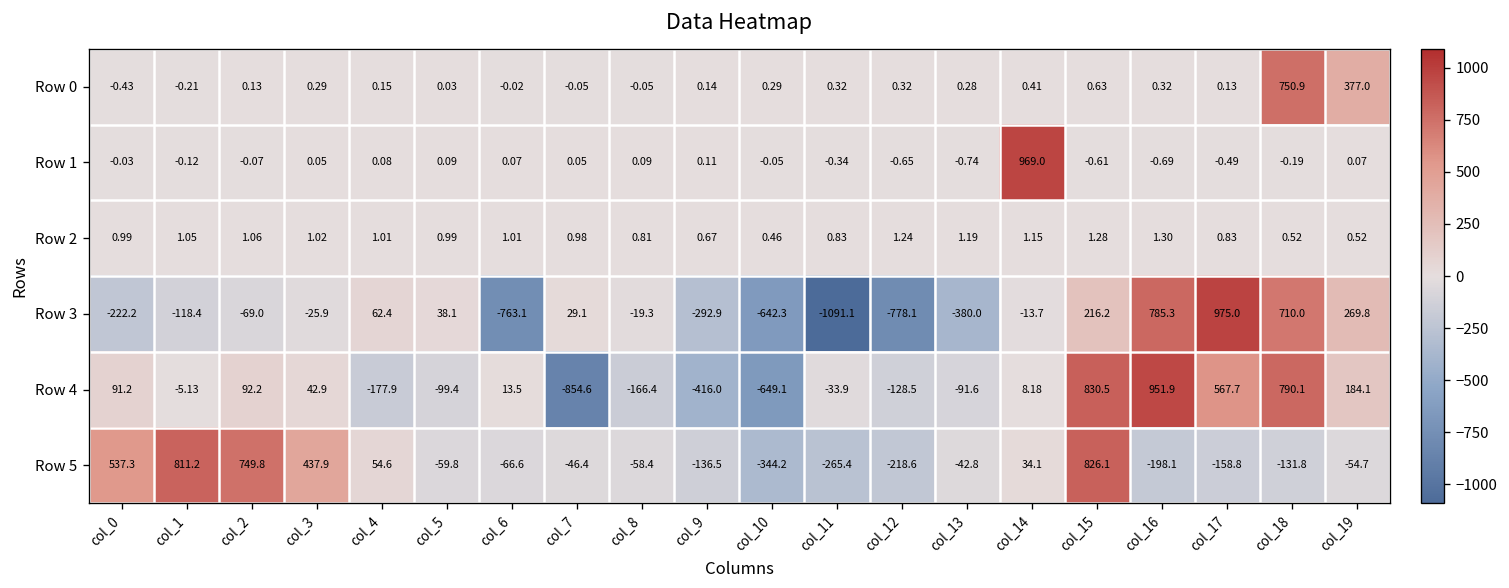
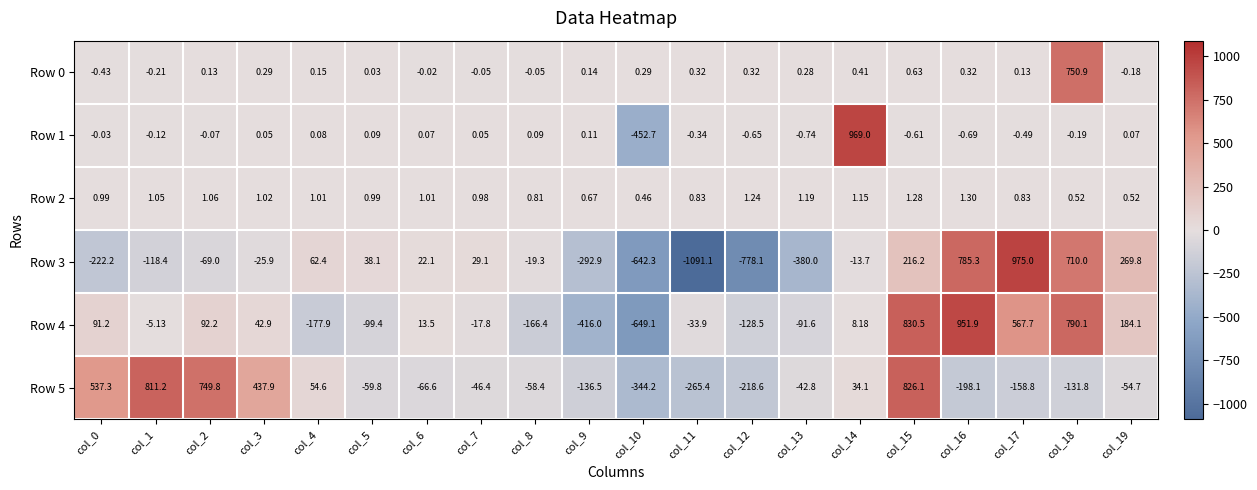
Row 0, col_19: 377.0 -> -0.18
Row 1, col_10: -0.05 -> -452.7
Row 3, col_6: -763.1 -> 22.1
Row 4, col_7: -854.6 -> -17.8
